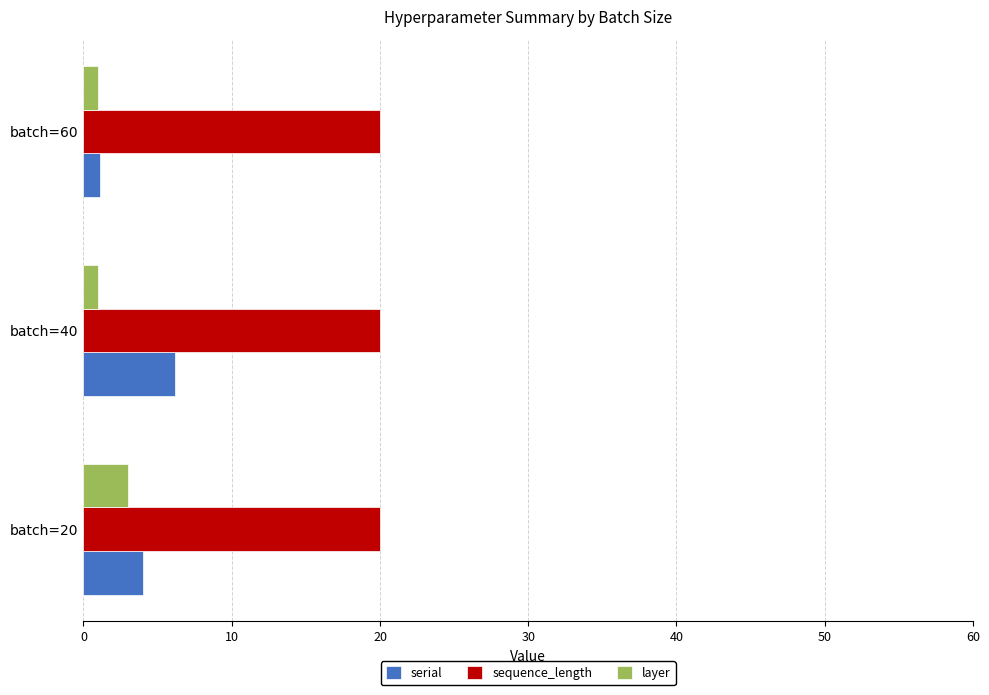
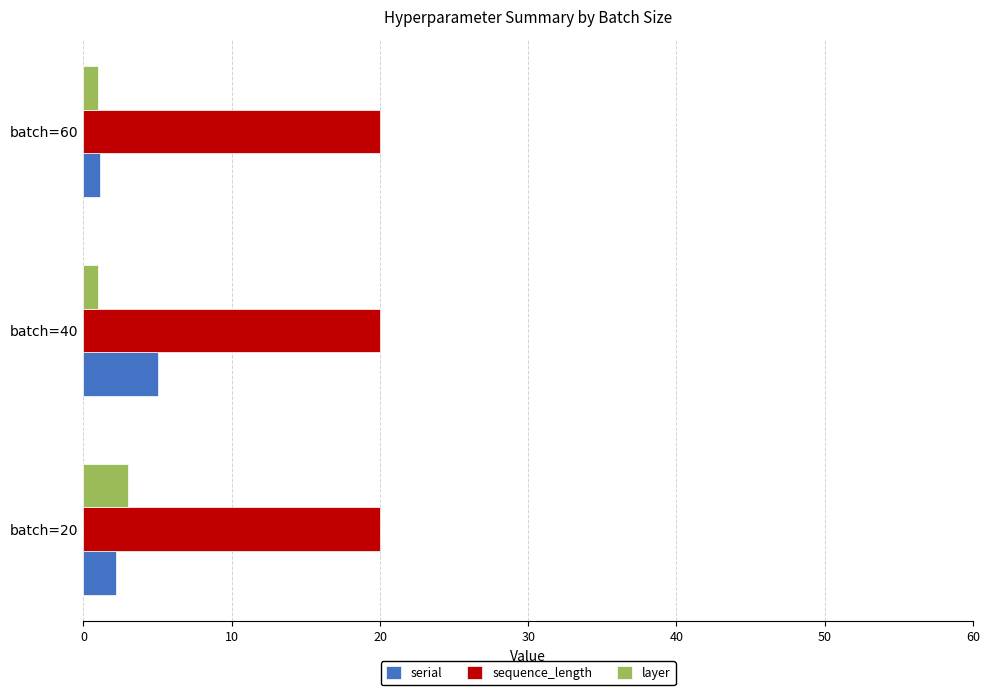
serial, batch=40: 6.2 -> 5.0
serial, batch=20: 4.0 -> 2.2
